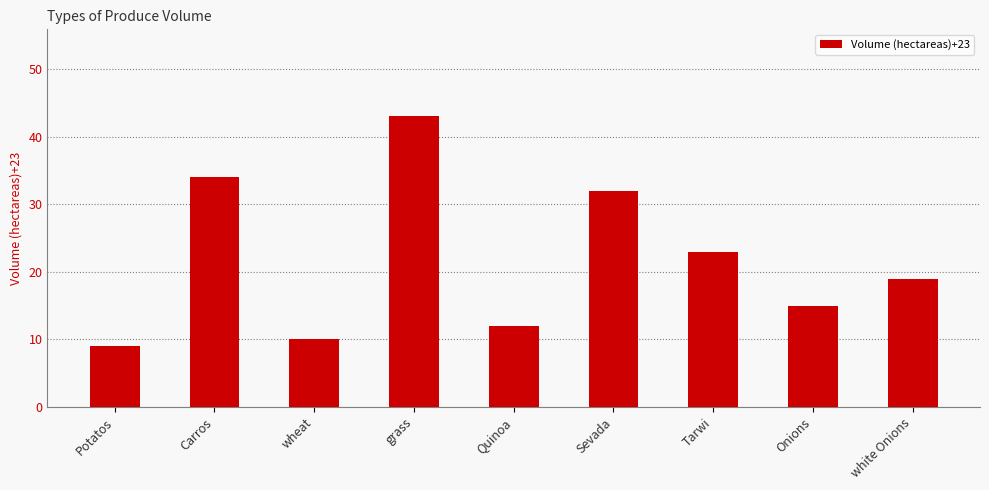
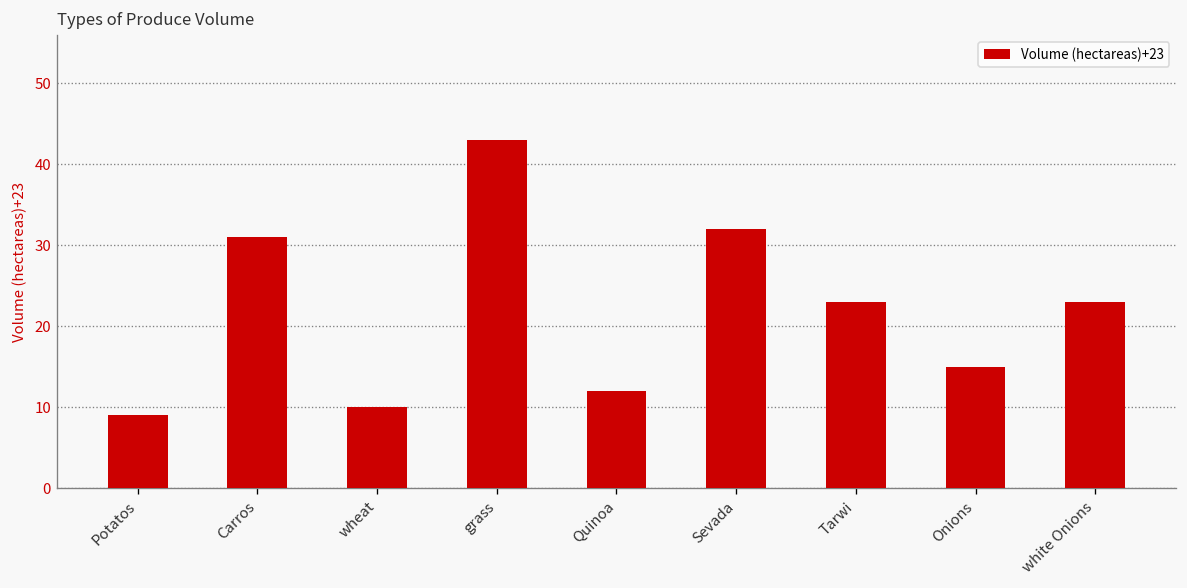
Carros: 34 -> 31
white Onions: 19 -> 23
